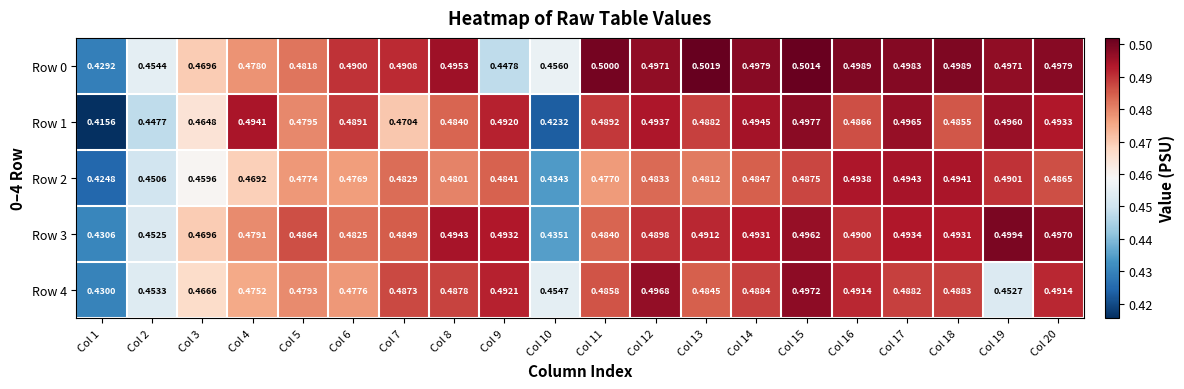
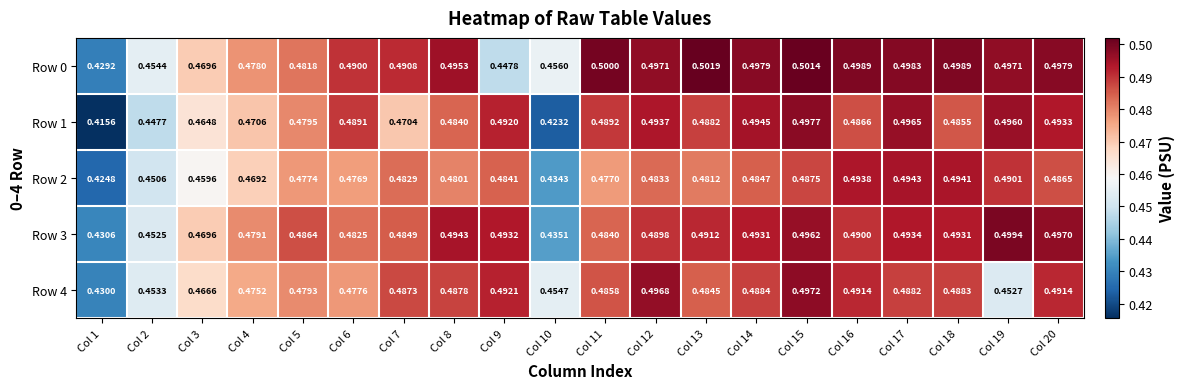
Row 1, Col 4: 0.4941 -> 0.4706
